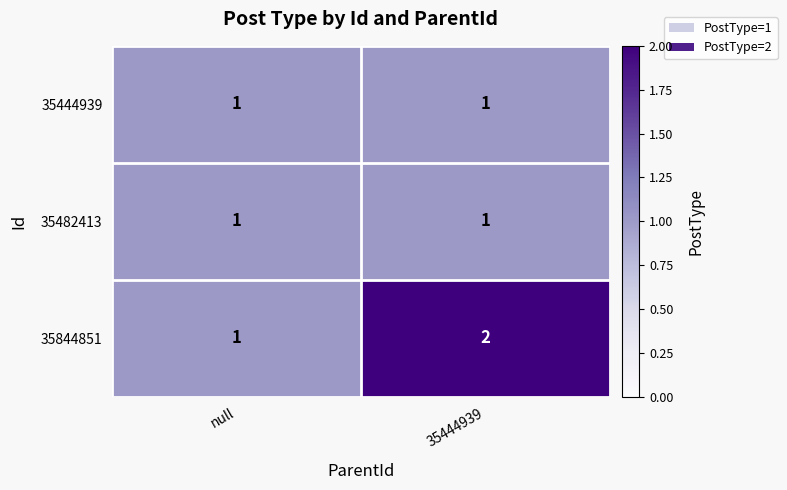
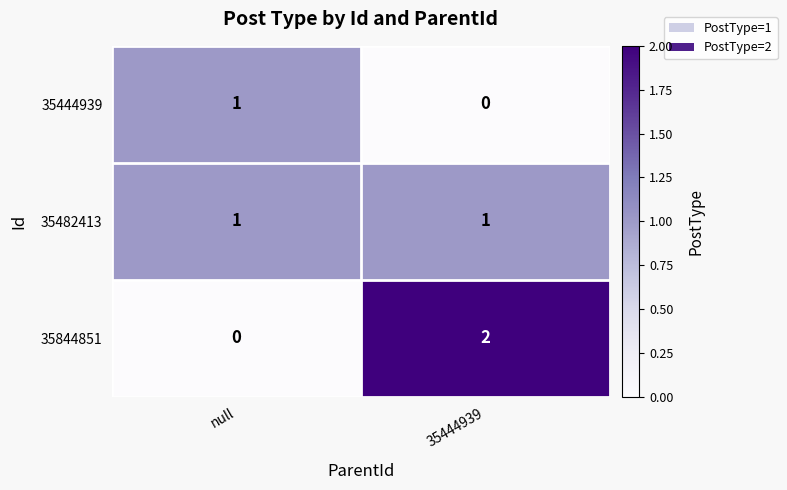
35444939, 35444939: 1 -> 0
35844851, null: 1 -> 0
